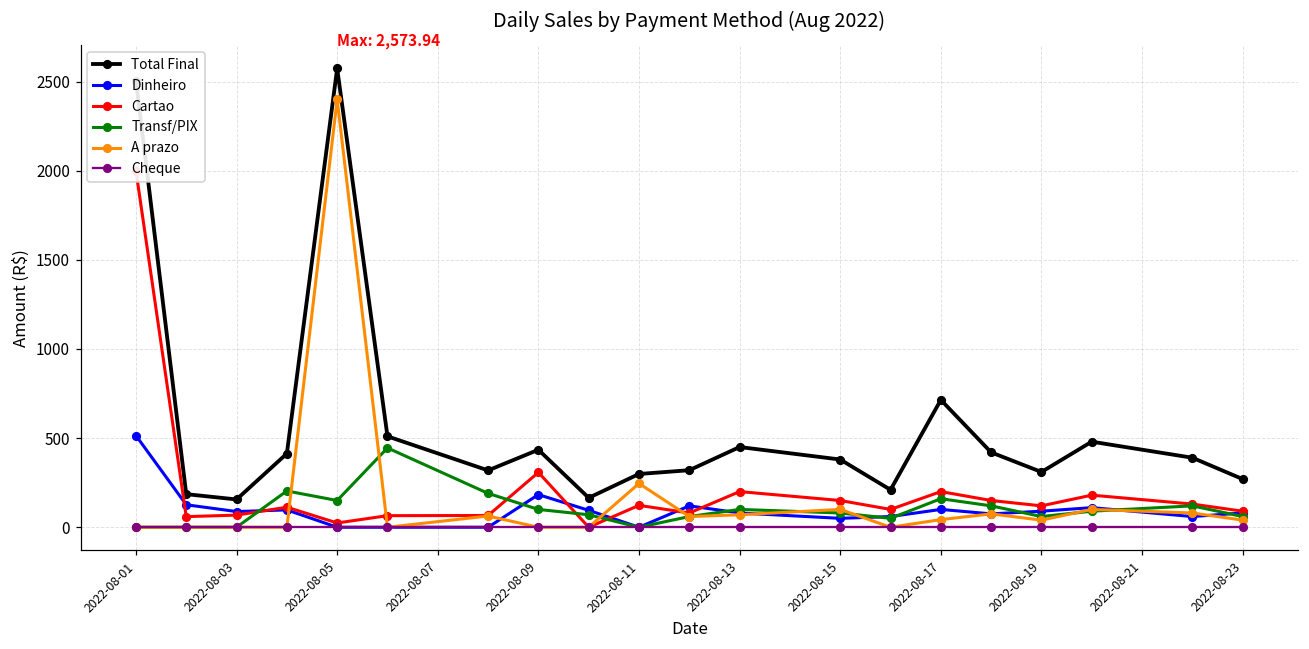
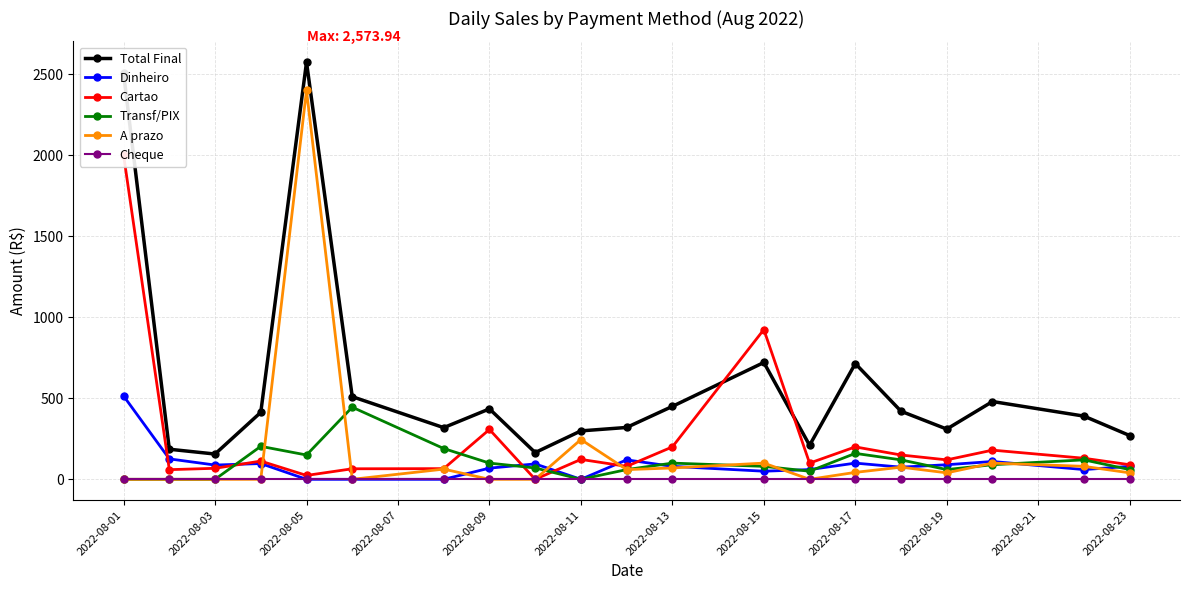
Dinheiro, 2022-08-09: 180 -> 70
Total Final, 2022-08-15: 380 -> 720
Cartao, 2022-08-15: 150 -> 920
